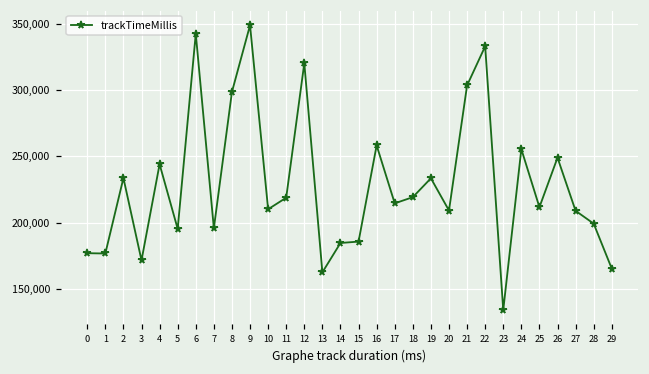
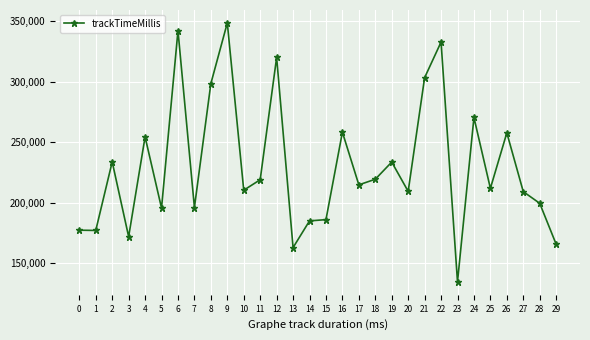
4: 244,000 -> 254,000
24: 255,000 -> 270,000
26: 249,000 -> 258,000
